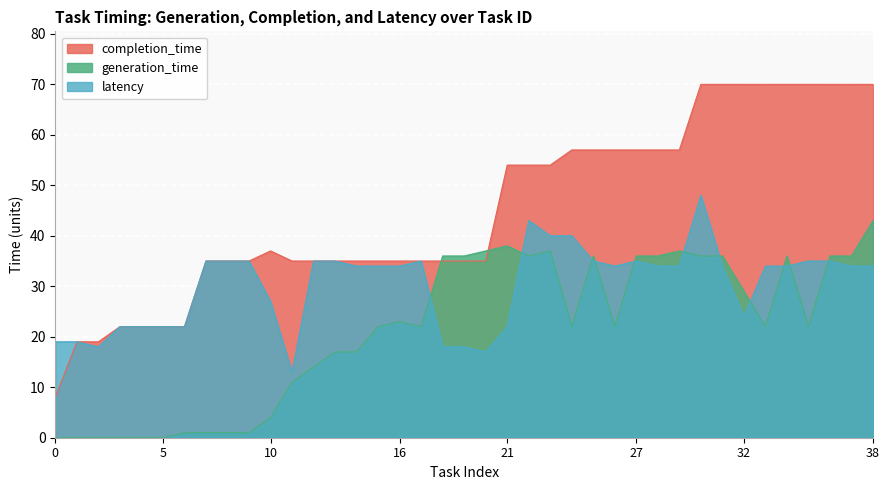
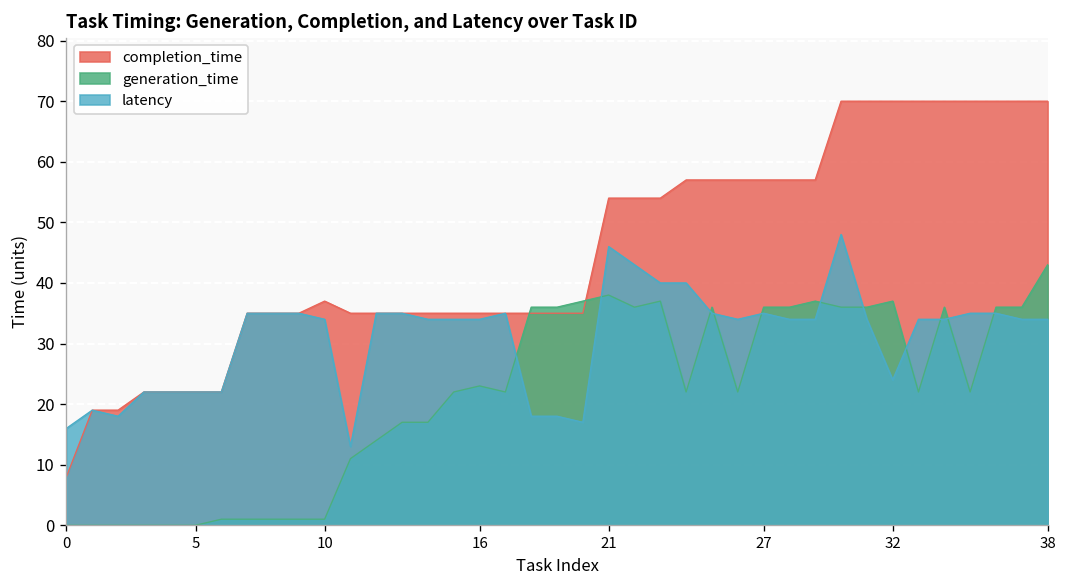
latency, 0: 19 -> 16
generation_time, 10: 4 -> 1
latency, 10: 27 -> 34
latency, 21: 22 -> 46
generation_time, 32: 29 -> 37
